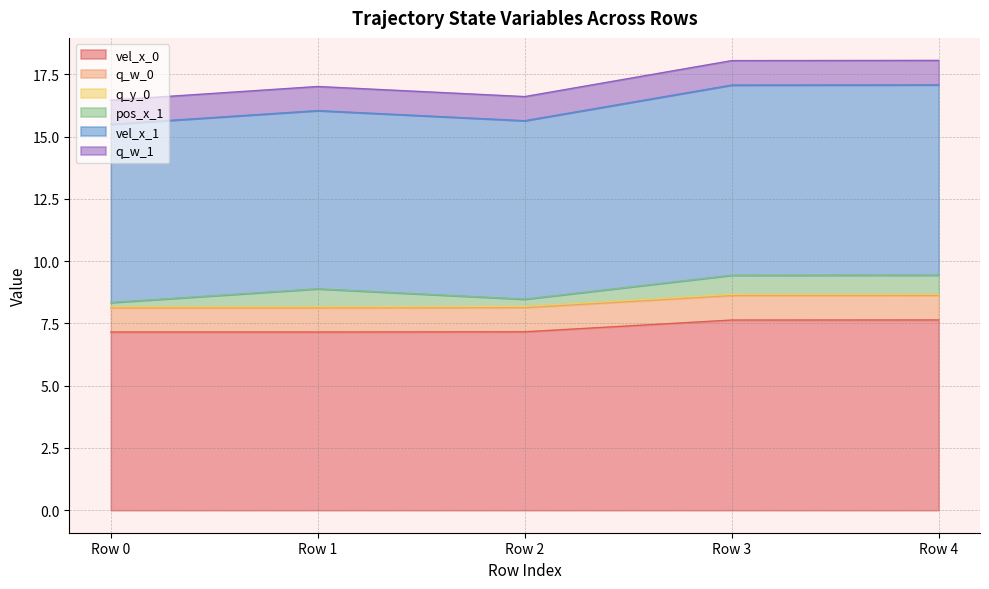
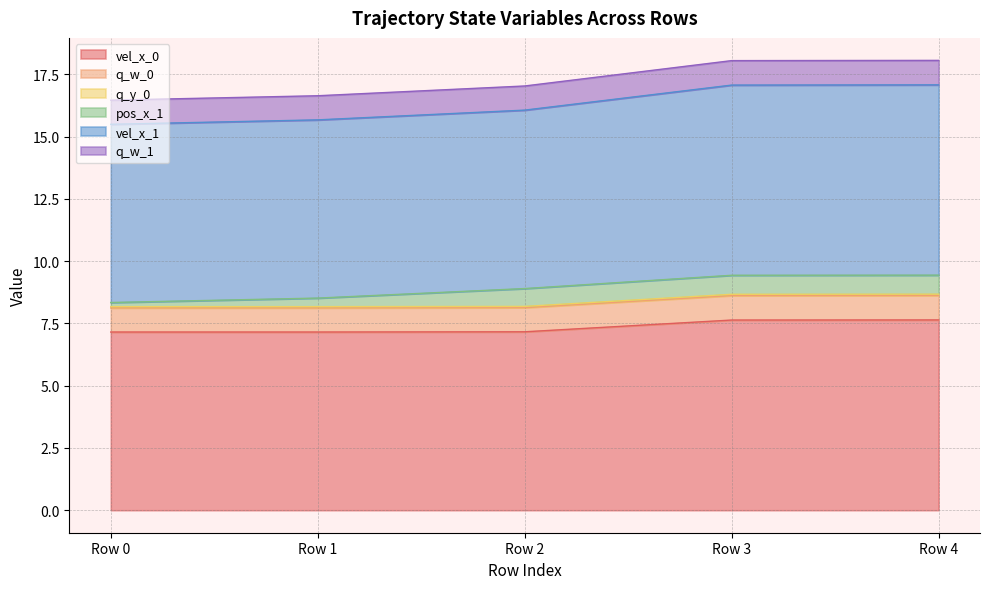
pos_x_1, Row 1: 0.7 -> 0.3
pos_x_1, Row 2: 0.3 -> 0.7
